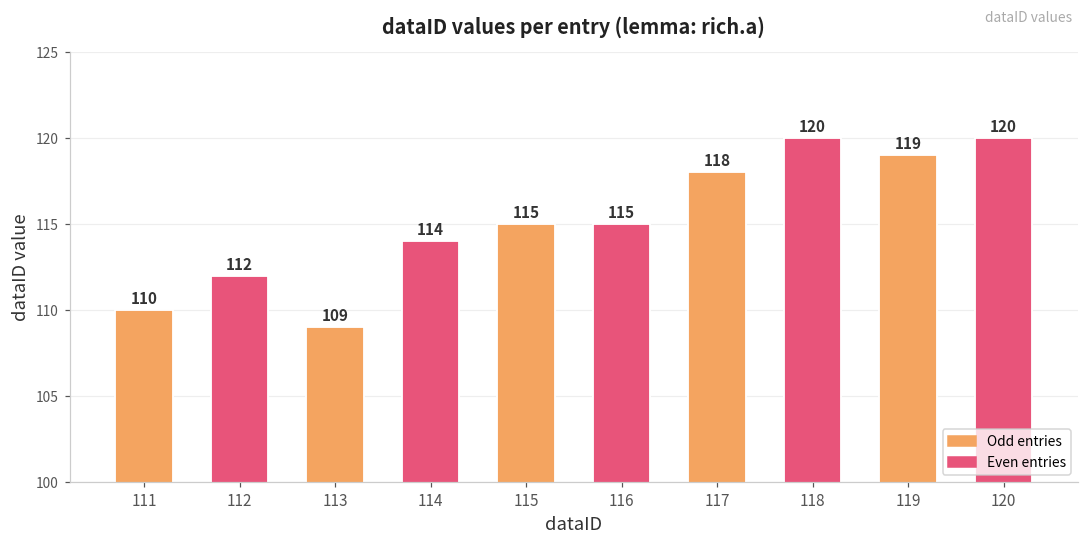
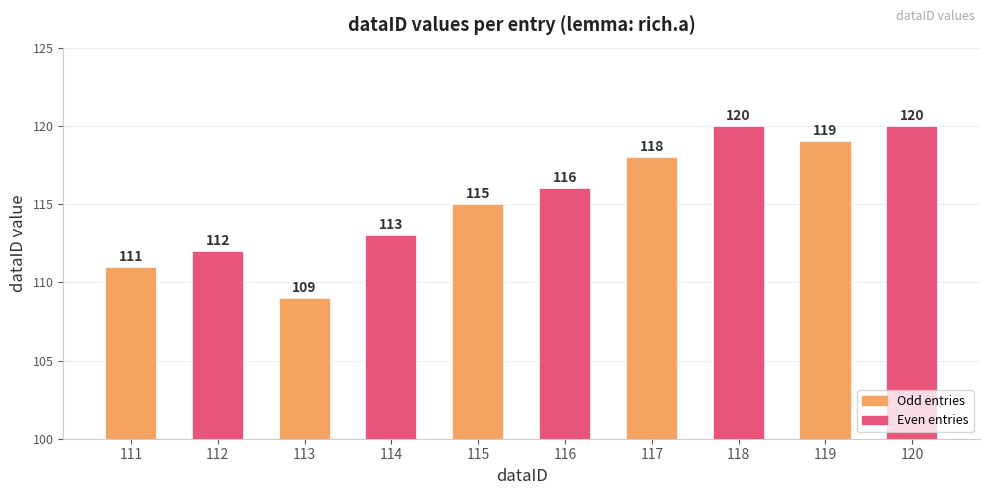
111: 110 -> 111
114: 114 -> 113
116: 115 -> 116
